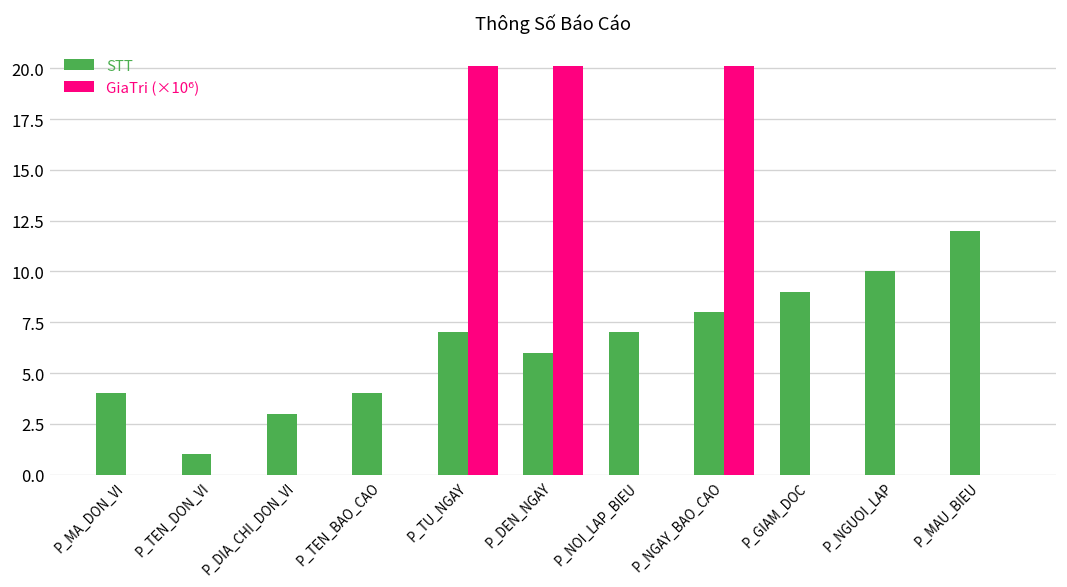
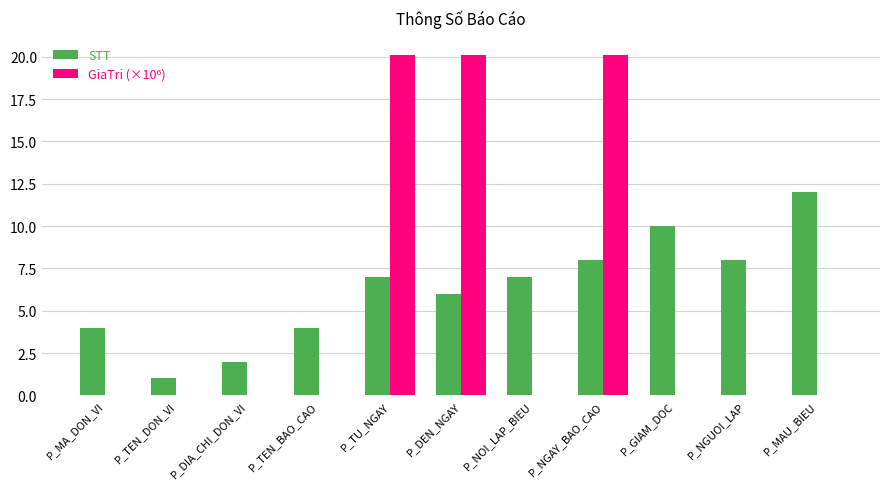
STT, P_DIA_CHI_DON_VI: 3 -> 2
STT, P_GIAM_DOC: 9 -> 10
STT, P_NGUOI_LAP: 10 -> 8
